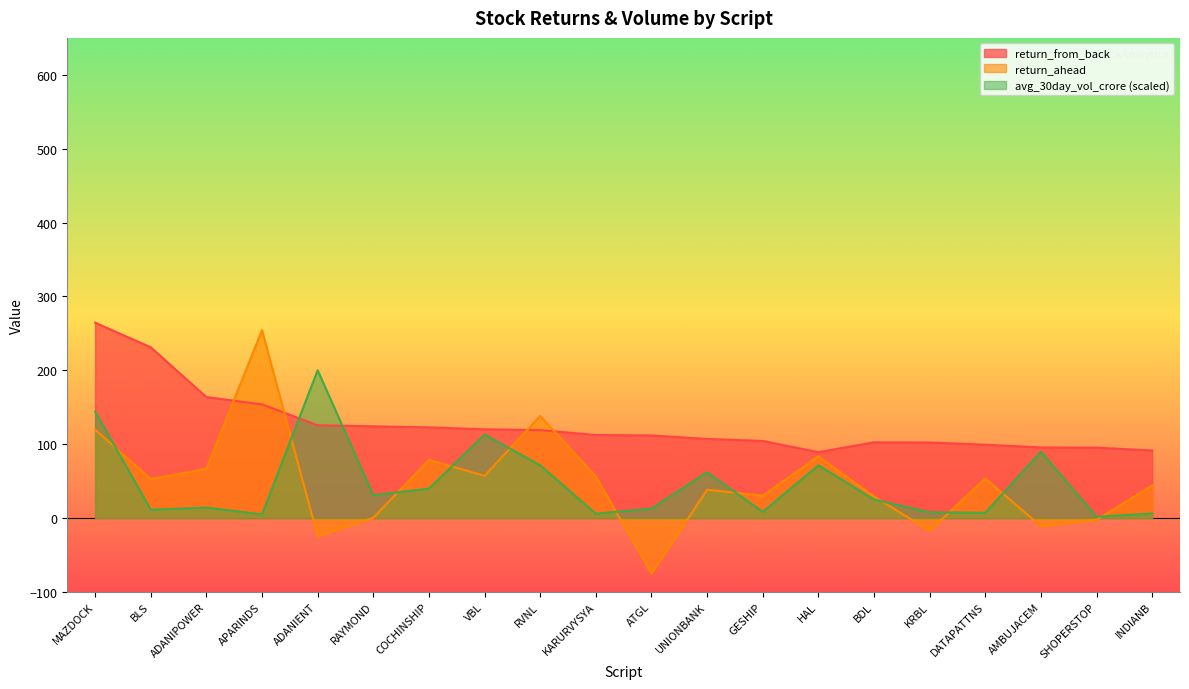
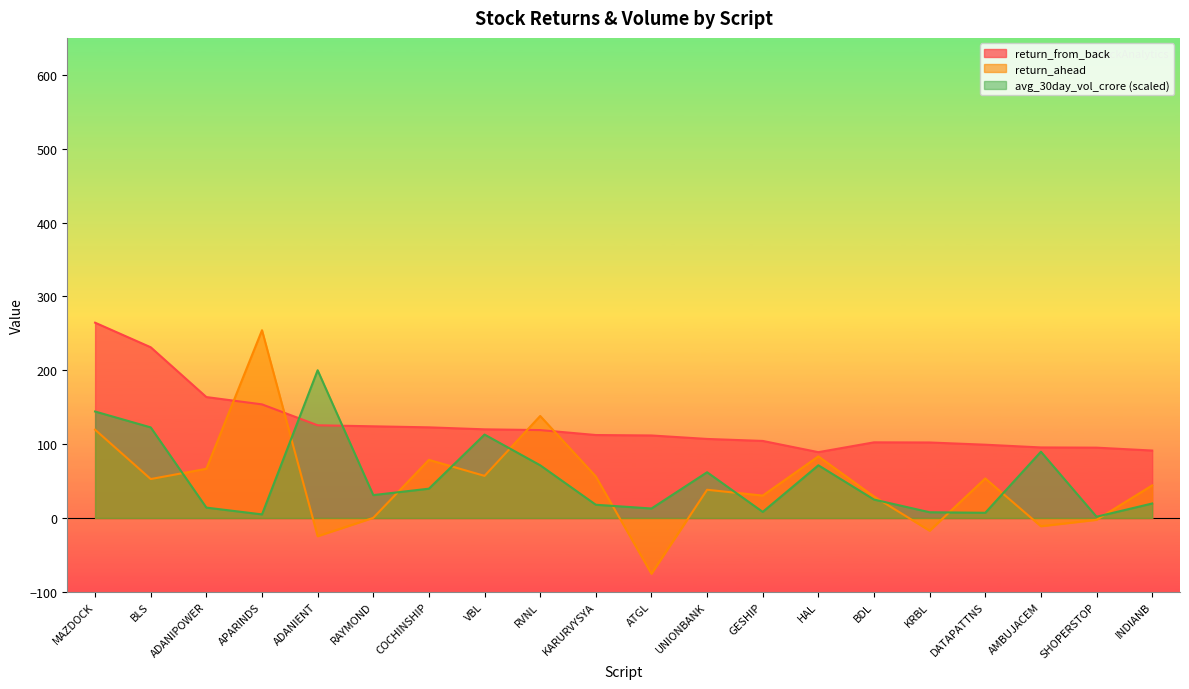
avg_30day_vol_crore (scaled), BLS: 10 -> 120
avg_30day_vol_crore (scaled), KARURVYSYA: 10 -> 20
avg_30day_vol_crore (scaled), INDIANB: 10 -> 20
